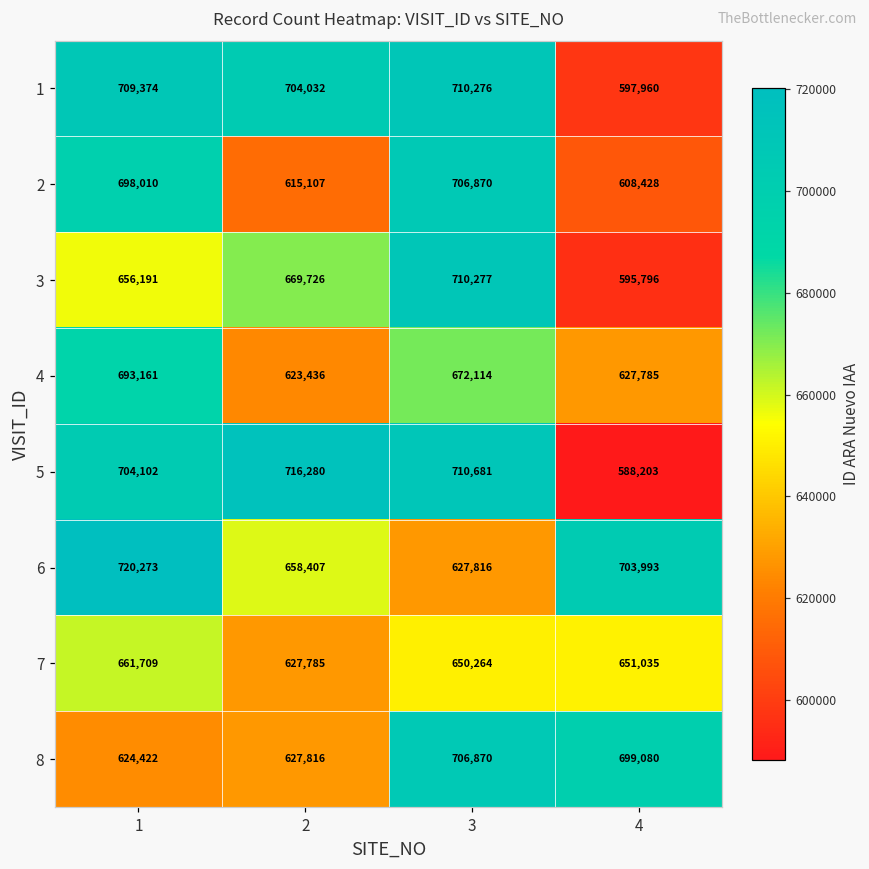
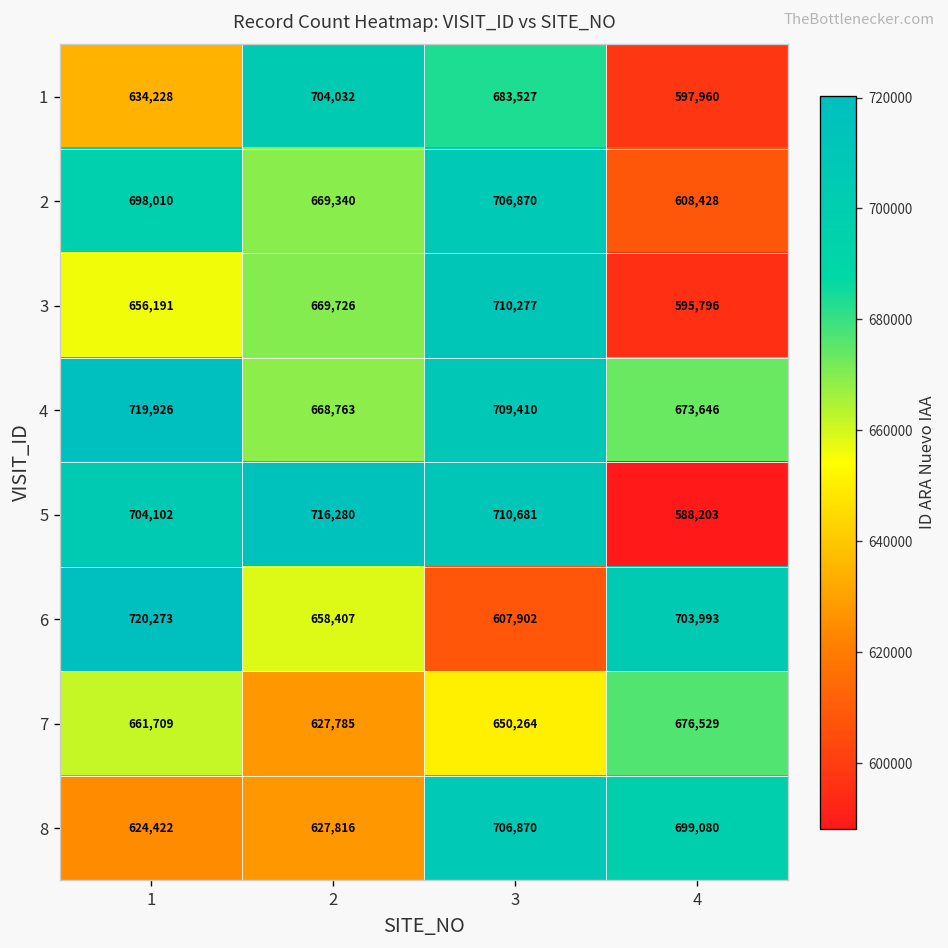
1, 1: 709,374 -> 634,228
1, 3: 710,276 -> 683,527
2, 2: 615,107 -> 669,340
4, 1: 693,161 -> 719,926
4, 2: 623,436 -> 668,763
4, 3: 672,114 -> 709,410
4, 4: 627,785 -> 673,646
6, 3: 627,816 -> 607,902
7, 4: 651,035 -> 676,529
